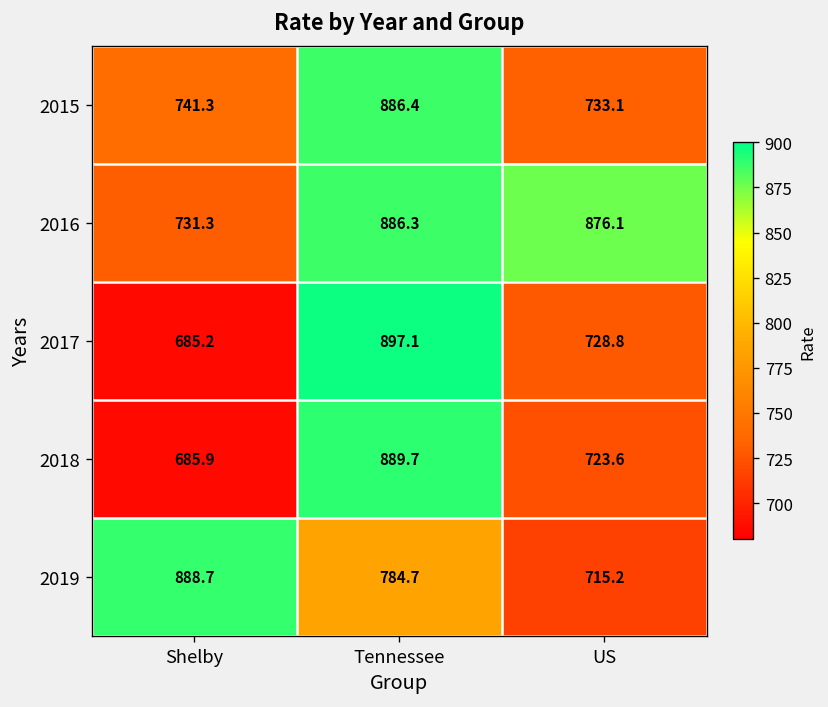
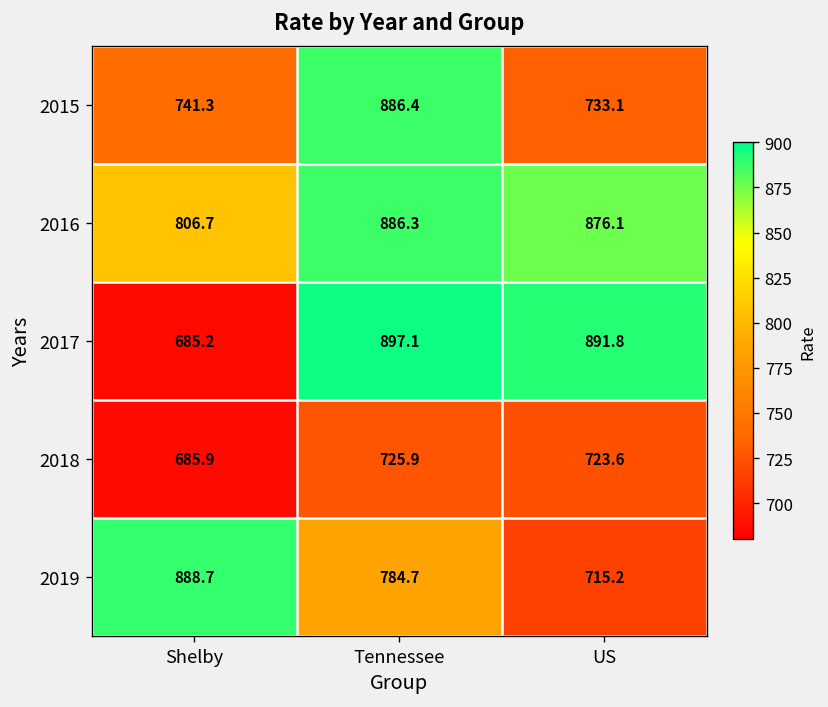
2016, Shelby: 731.3 -> 806.7
2017, US: 728.8 -> 891.8
2018, Tennessee: 889.7 -> 725.9
